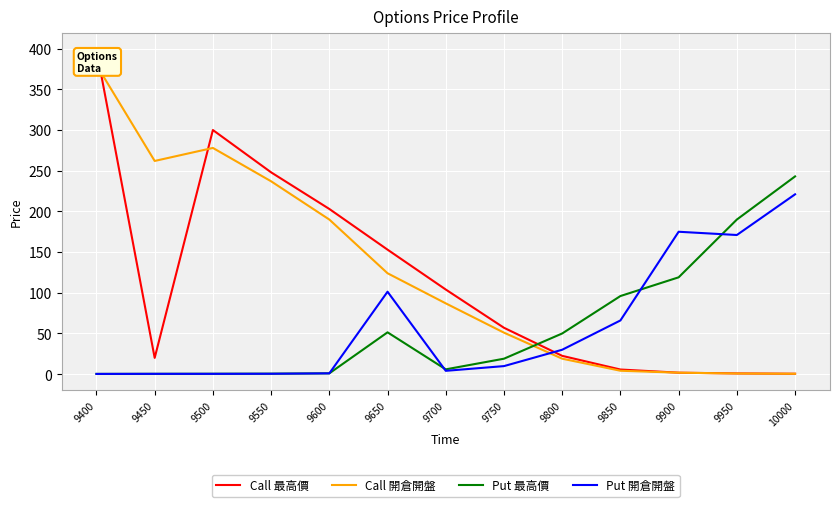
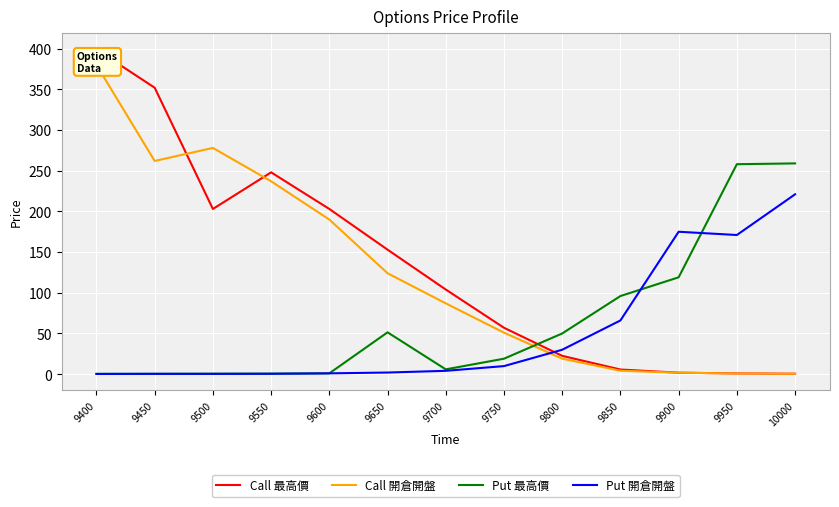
Call 最高價, 9450: 20 -> 350
Call 最高價, 9500: 300 -> 200
Put 開倉開盤, 9650: 100 -> 0
Put 最高價, 9950: 190 -> 260
Put 最高價, 10000: 240 -> 260
